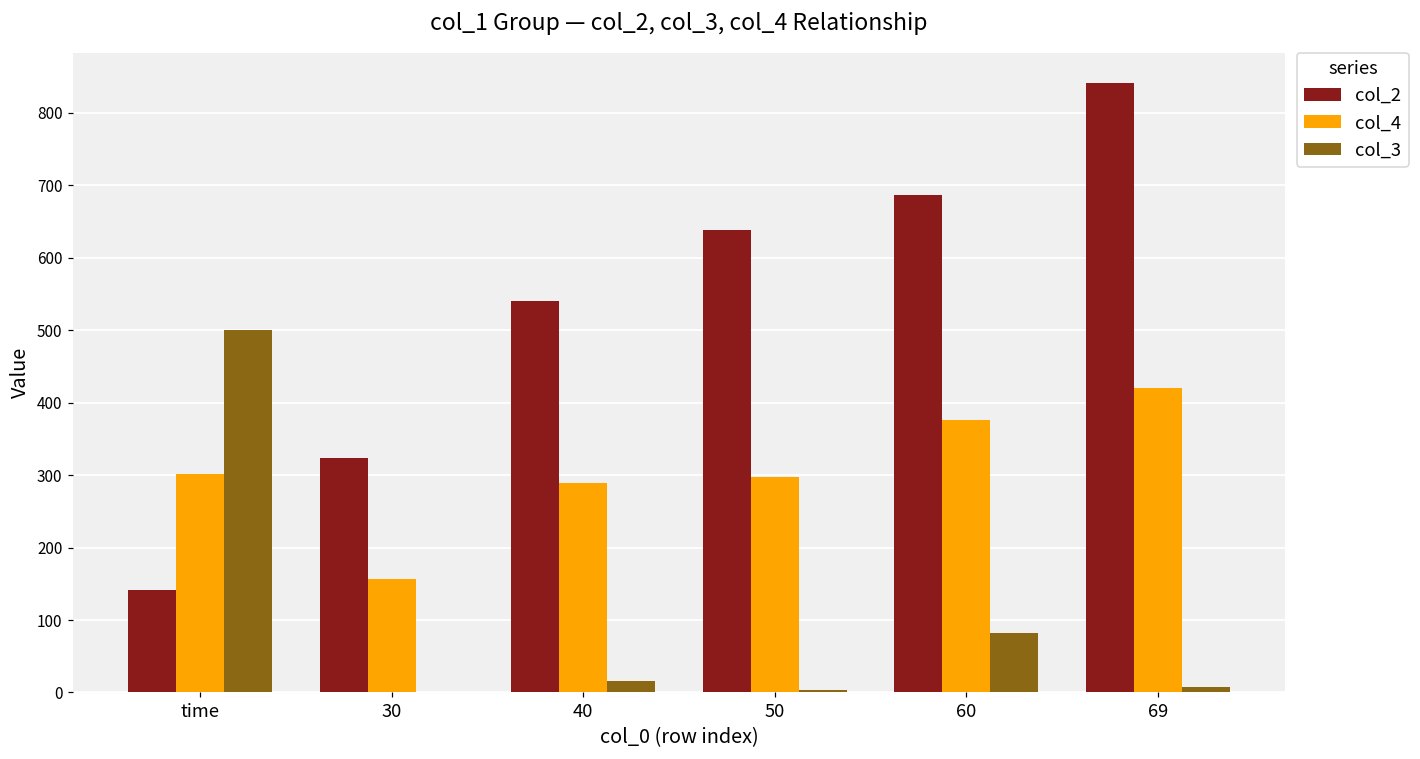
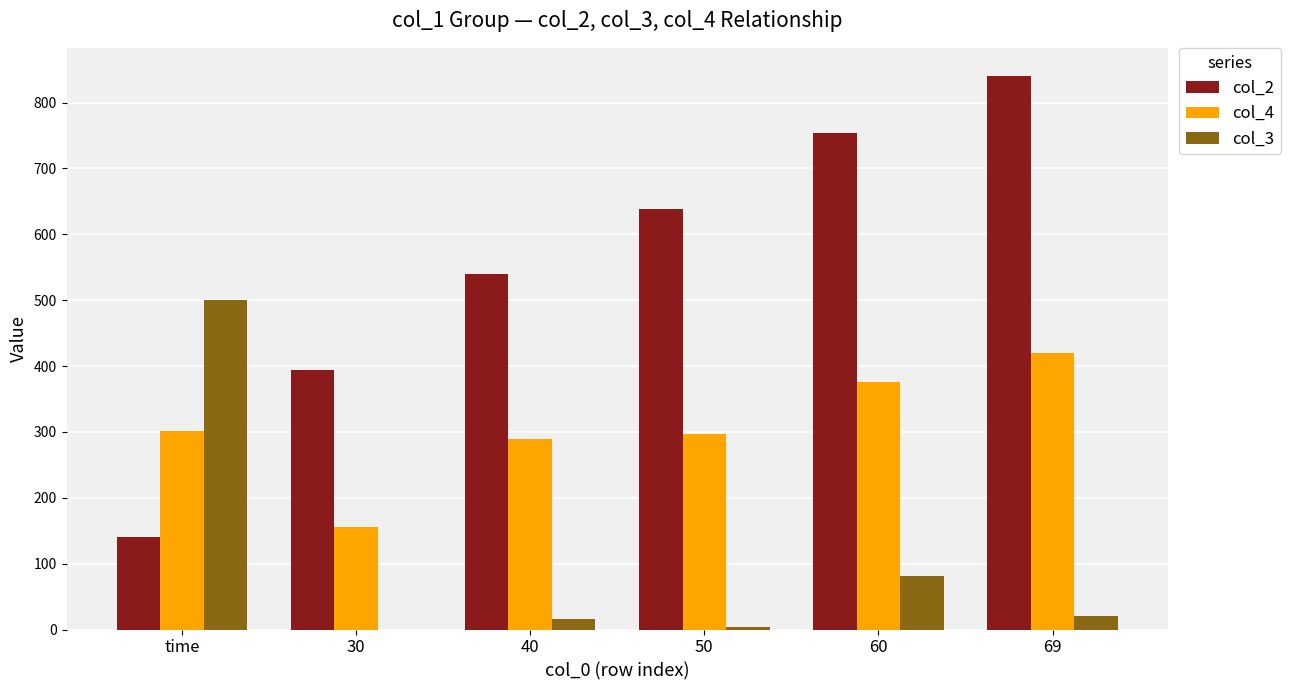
col_2, 30: 320 -> 390
col_2, 60: 690 -> 750
col_3, 69: 10 -> 20
